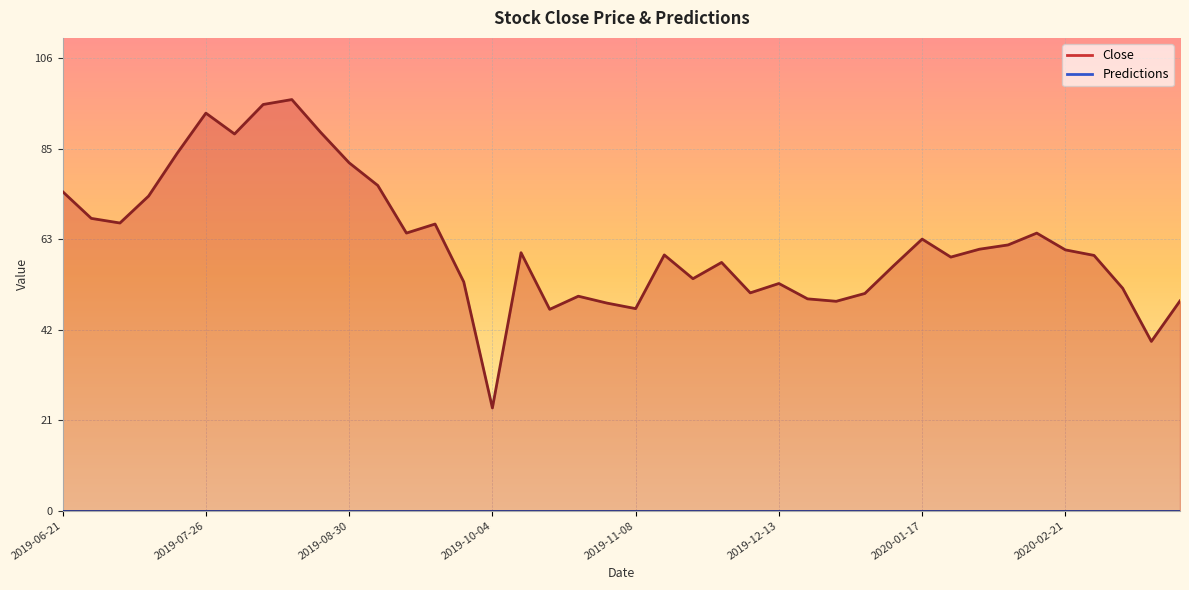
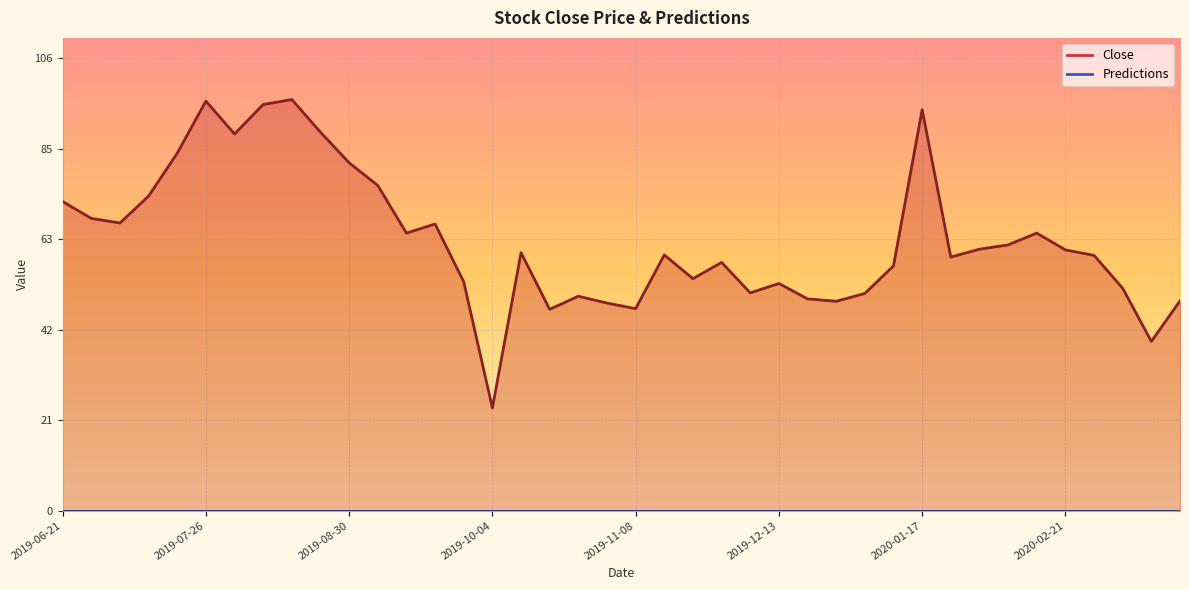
Close, 2019-06-21: 75 -> 72
Close, 2019-07-26: 93 -> 96
Close, 2020-01-17: 63 -> 94
